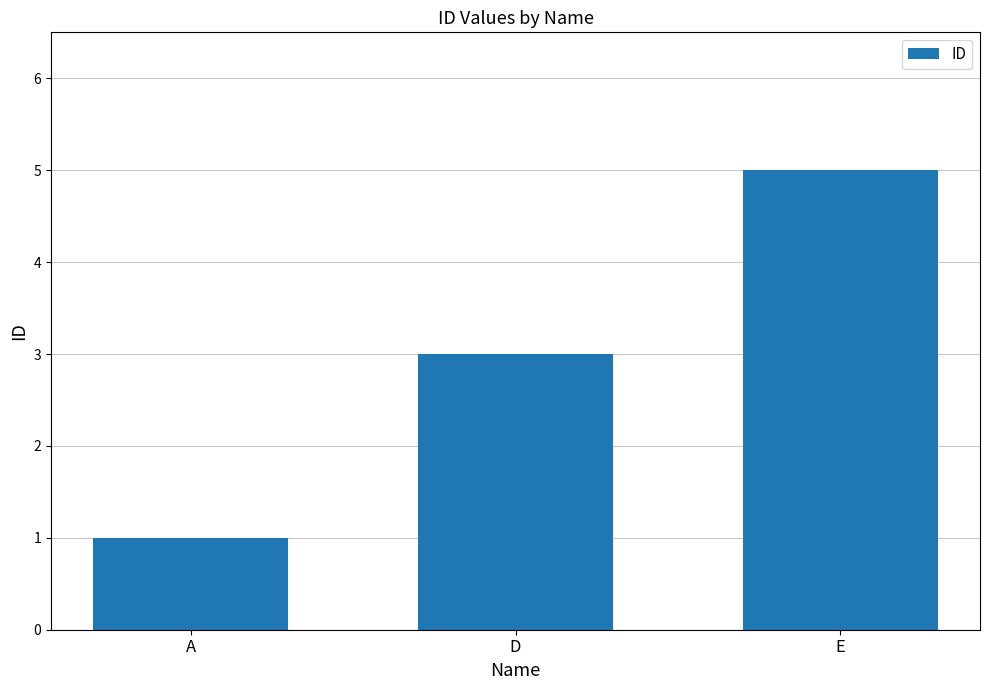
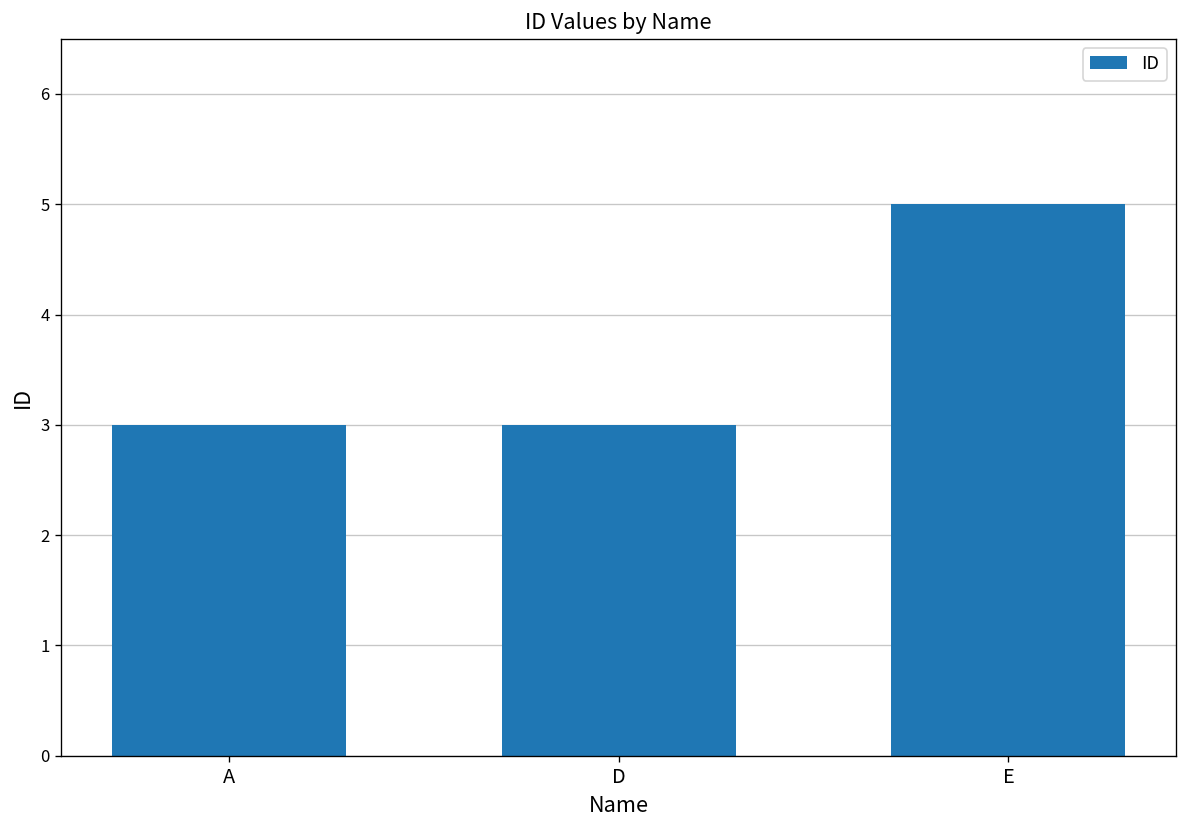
A: 1 -> 3
